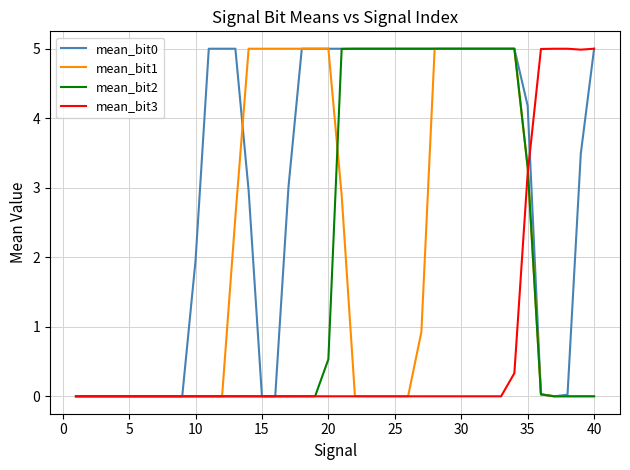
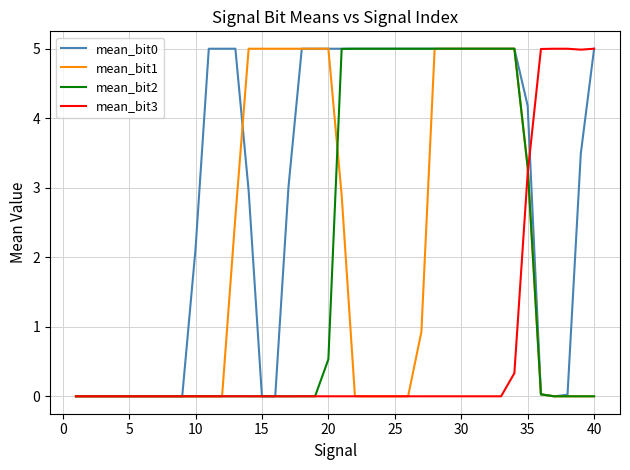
mean_bit0, 10: 1.9 -> 2.1
